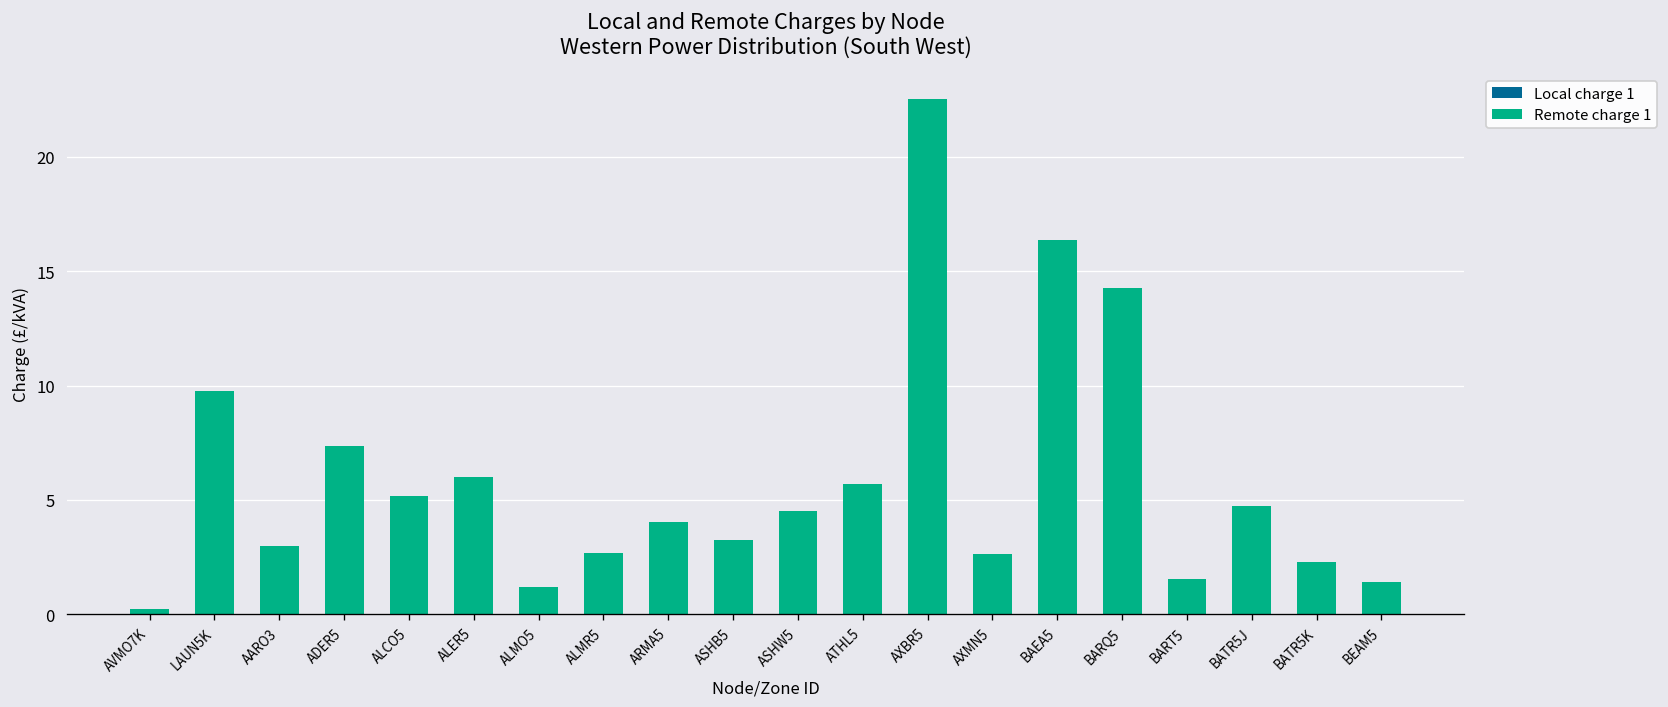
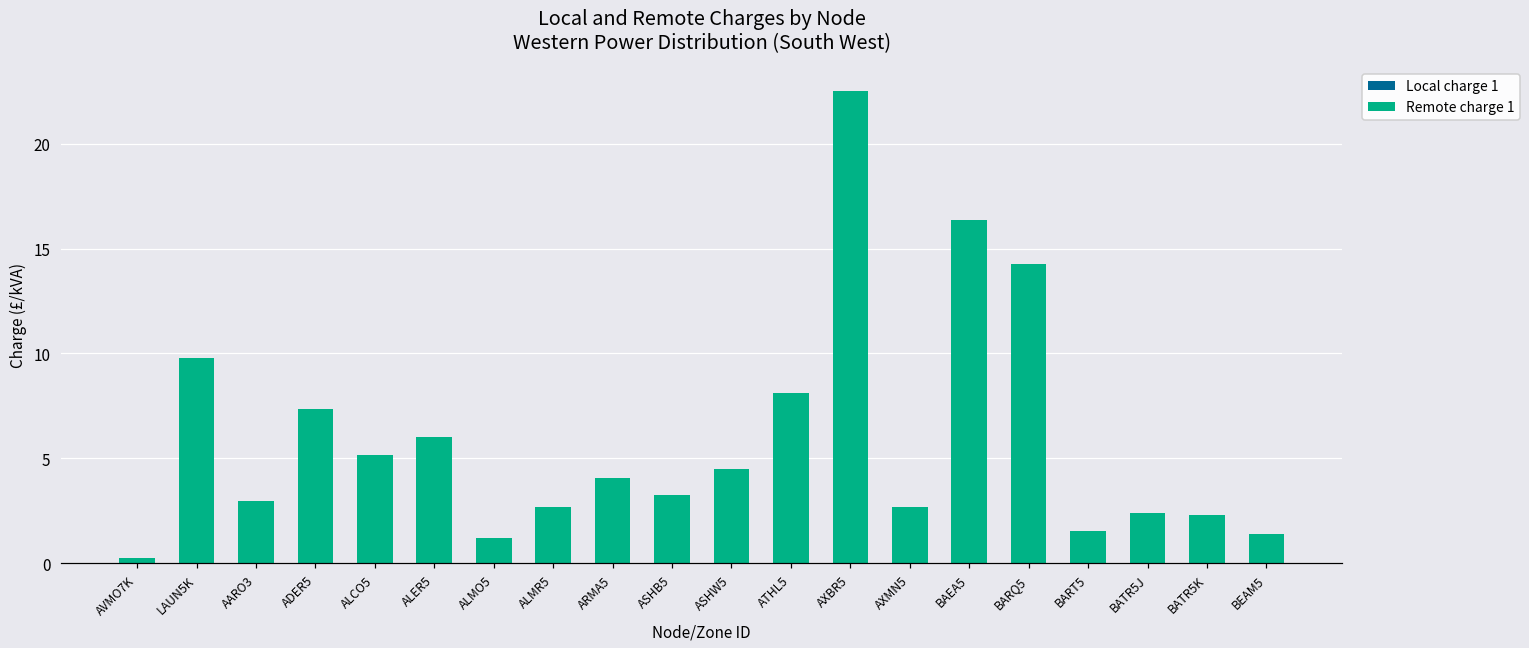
Remote charge 1, ATHL5: 5.7 -> 8.1
Remote charge 1, BATR5J: 4.7 -> 2.4
